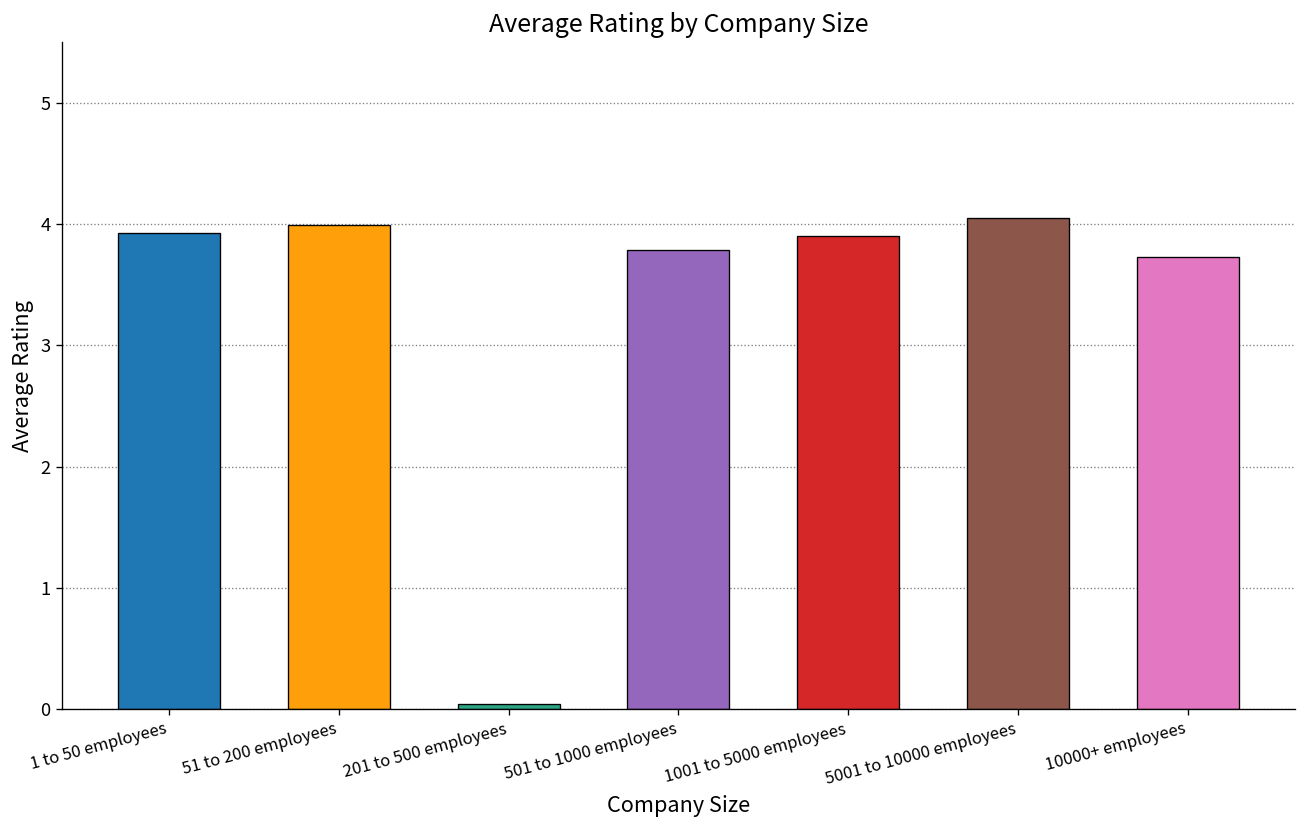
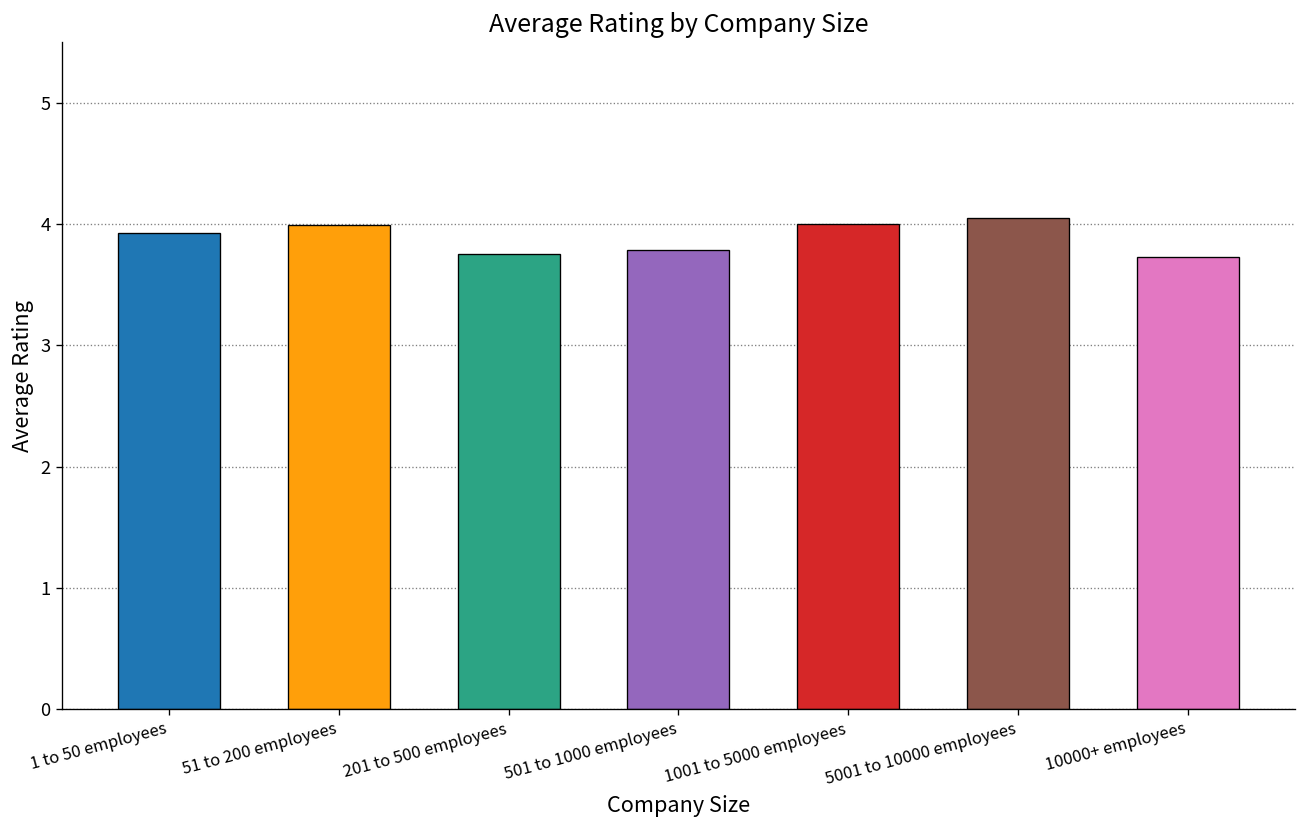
201 to 500 employees: 0.04 -> 3.75
1001 to 5000 employees: 3.9 -> 4.0
